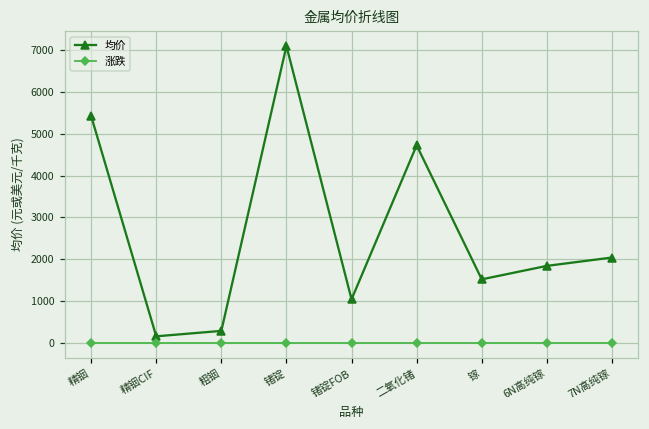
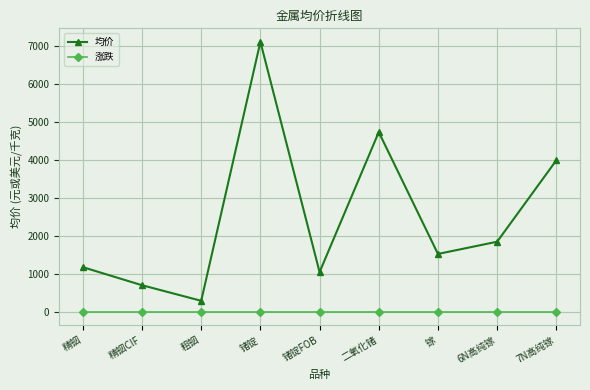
均价, 精铟: 5400 -> 1200
均价, 精铟CIF: 200 -> 700
均价, 7N高纯镓: 2000 -> 4000
